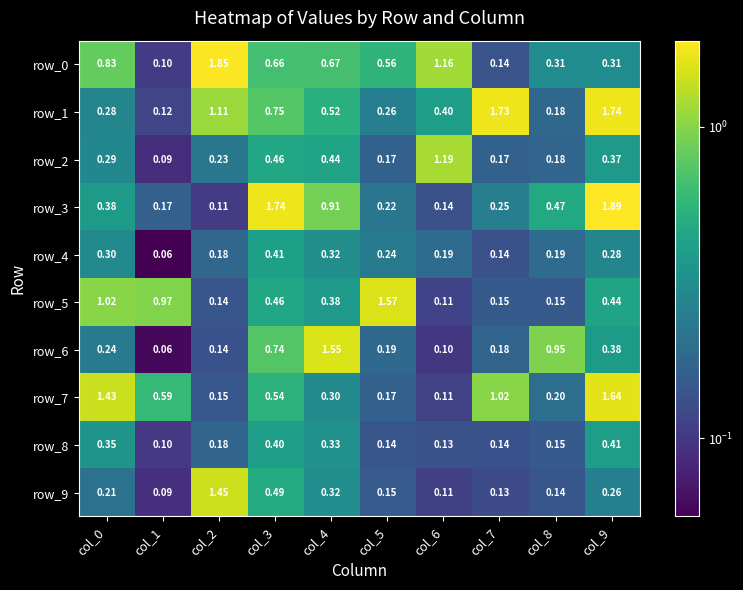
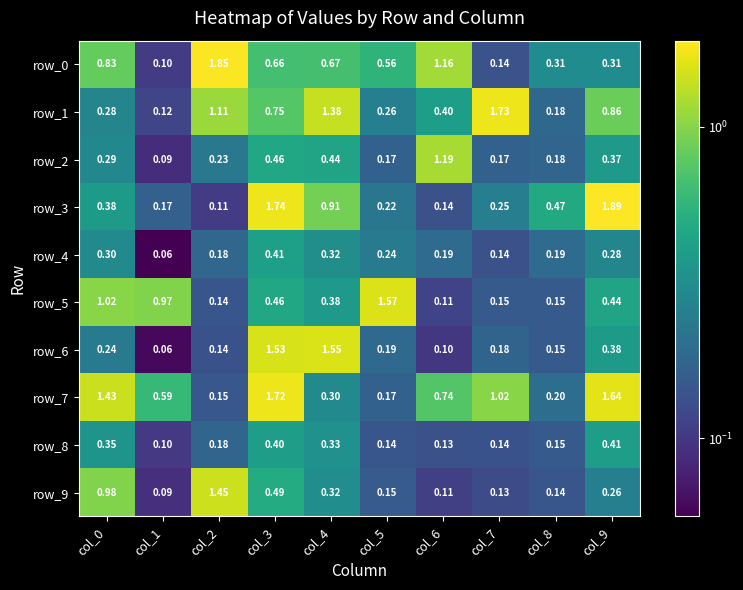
row_1, col_4: 0.52 -> 1.38
row_1, col_9: 1.74 -> 0.86
row_6, col_3: 0.74 -> 1.53
row_6, col_8: 0.95 -> 0.15
row_7, col_3: 0.54 -> 1.72
row_7, col_6: 0.11 -> 0.74
row_9, col_0: 0.21 -> 0.98
